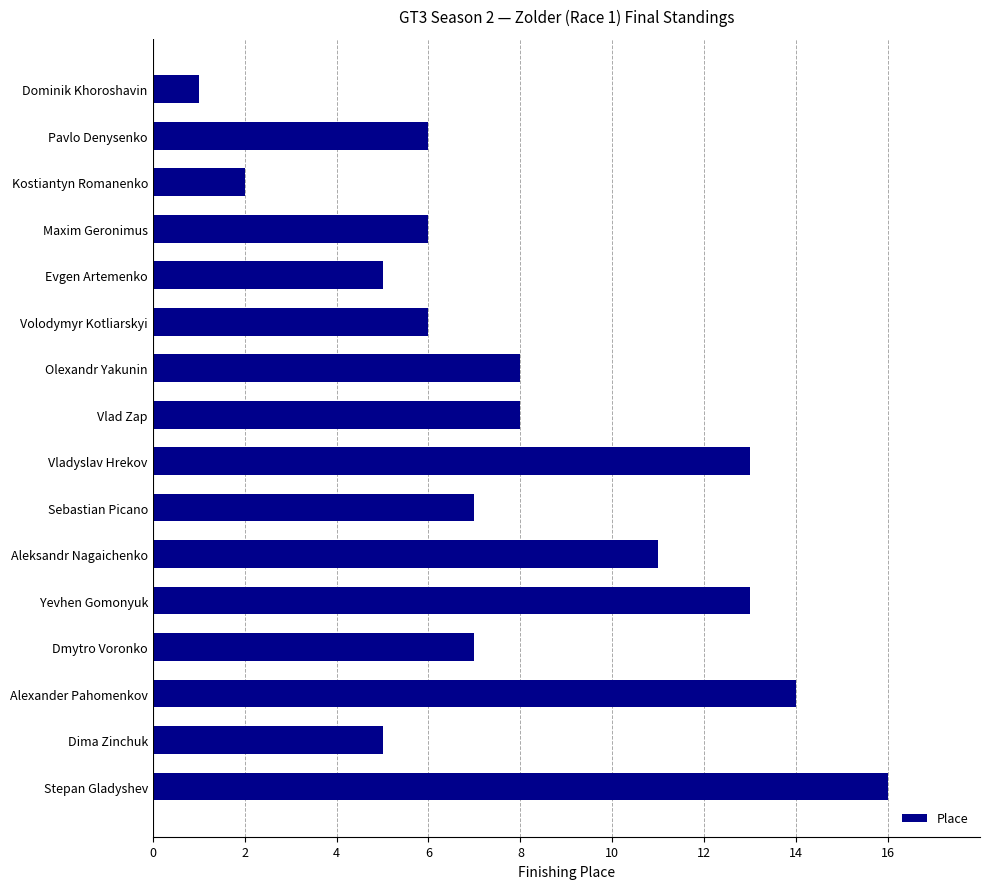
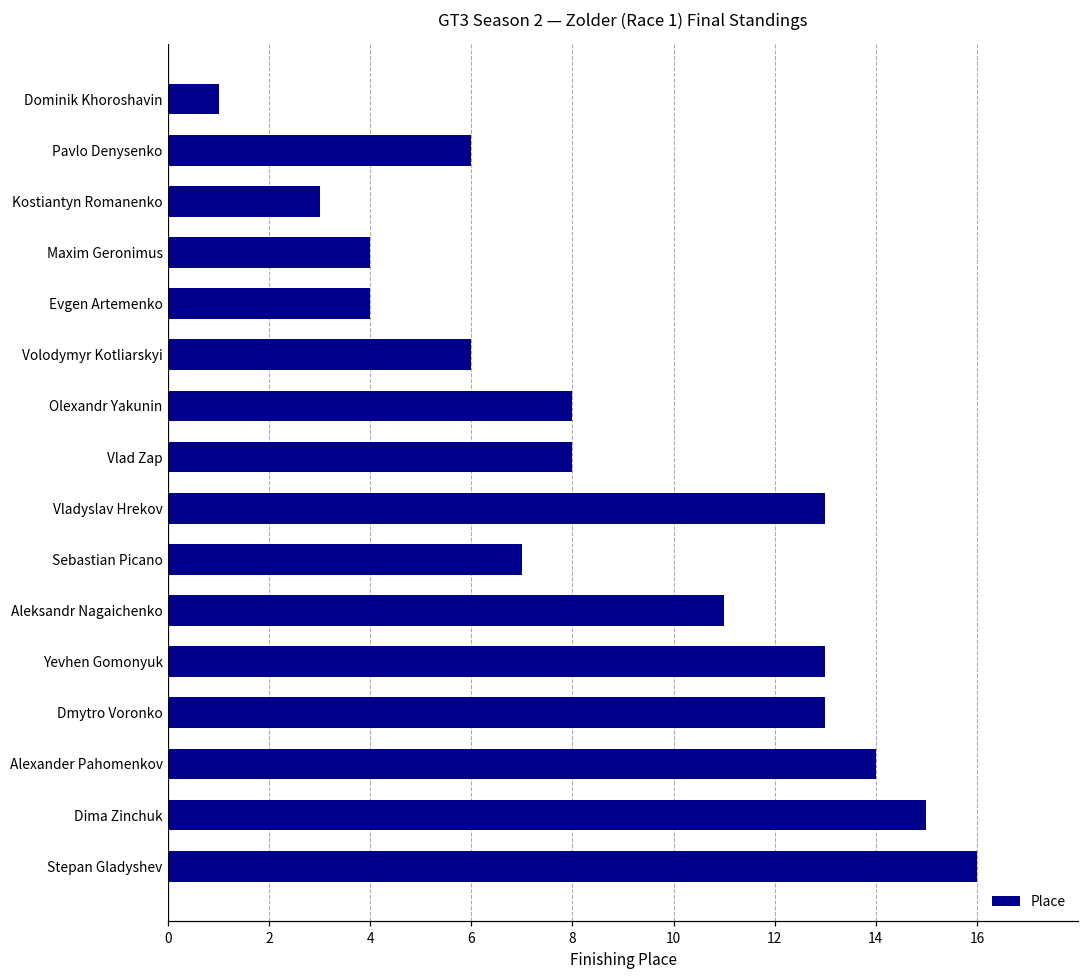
Kostiantyn Romanenko: 2 -> 3
Maxim Geronimus: 6 -> 4
Evgen Artemenko: 5 -> 4
Dmytro Voronko: 7 -> 13
Dima Zinchuk: 5 -> 15
